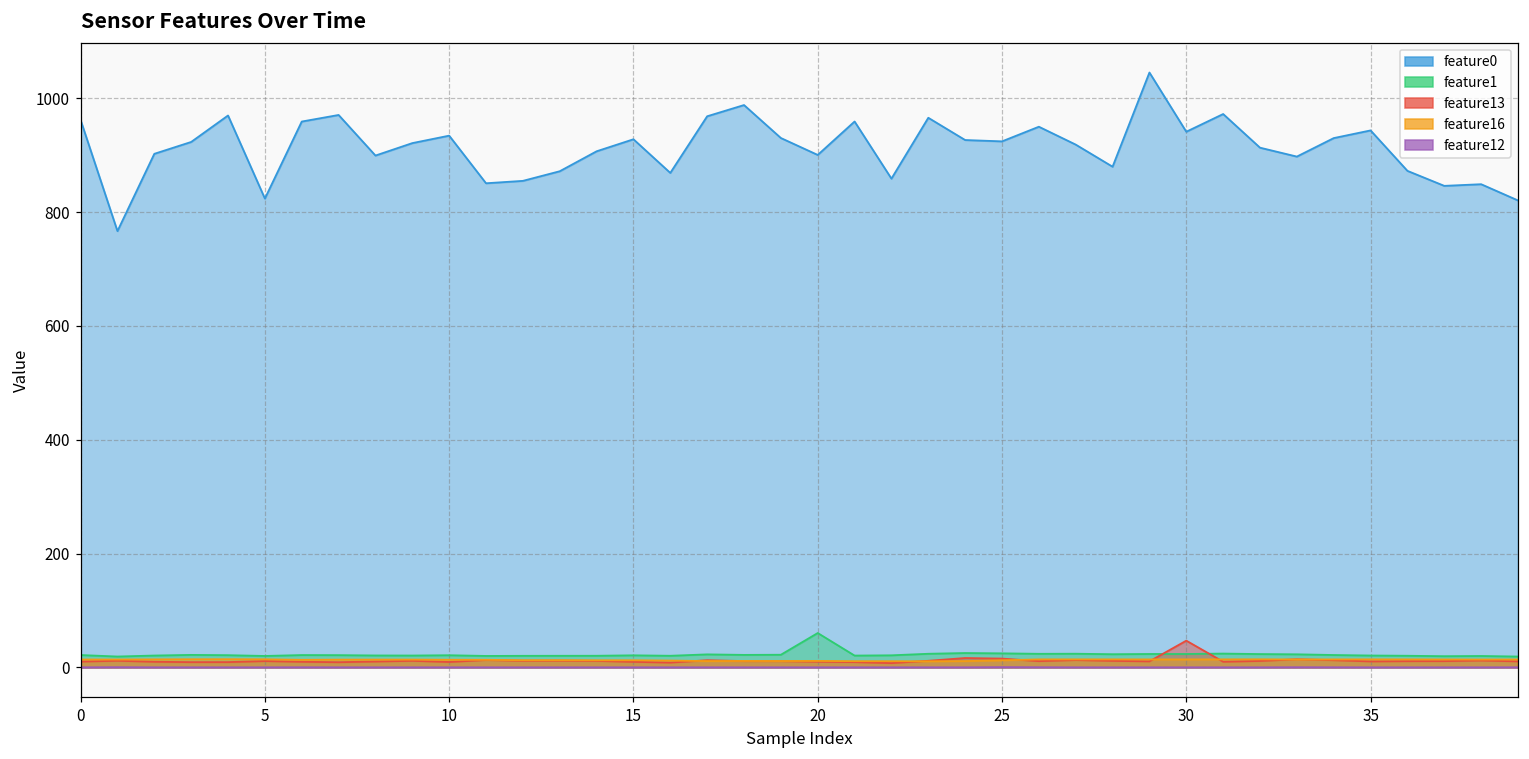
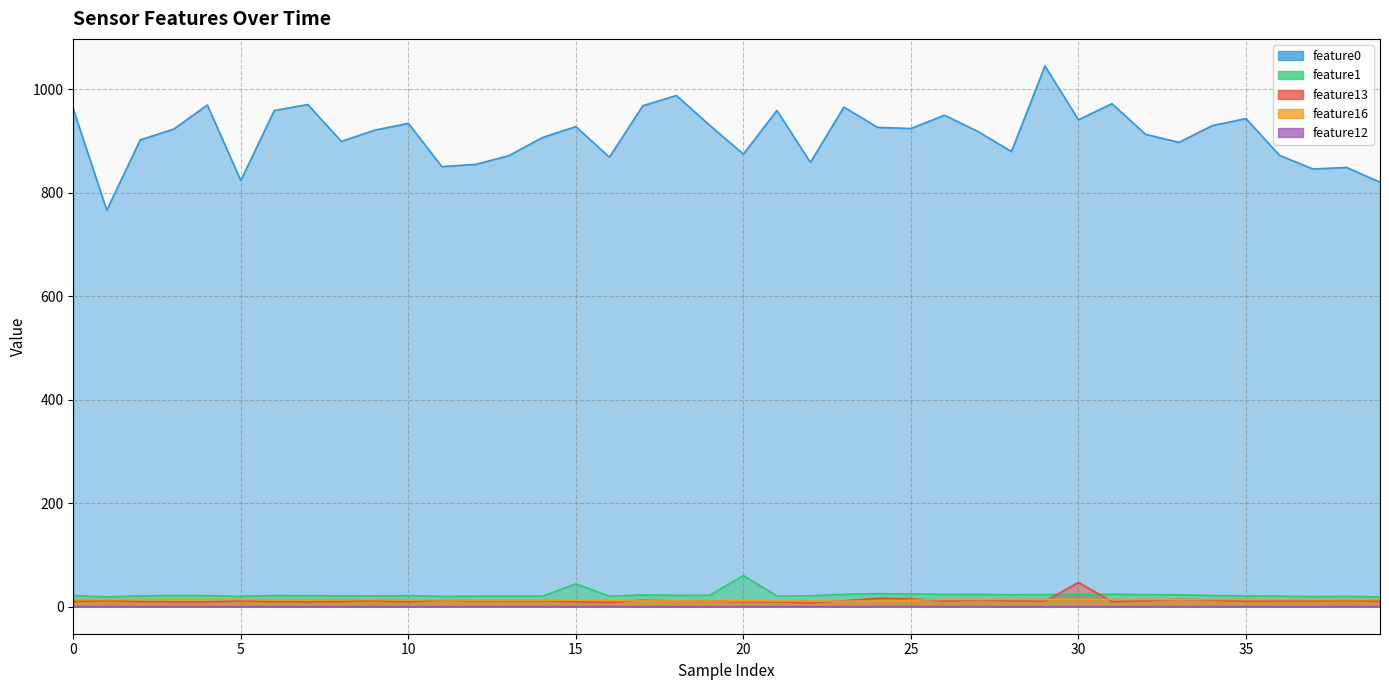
feature1, 15: 20 -> 40
feature0, 20: 900 -> 870
